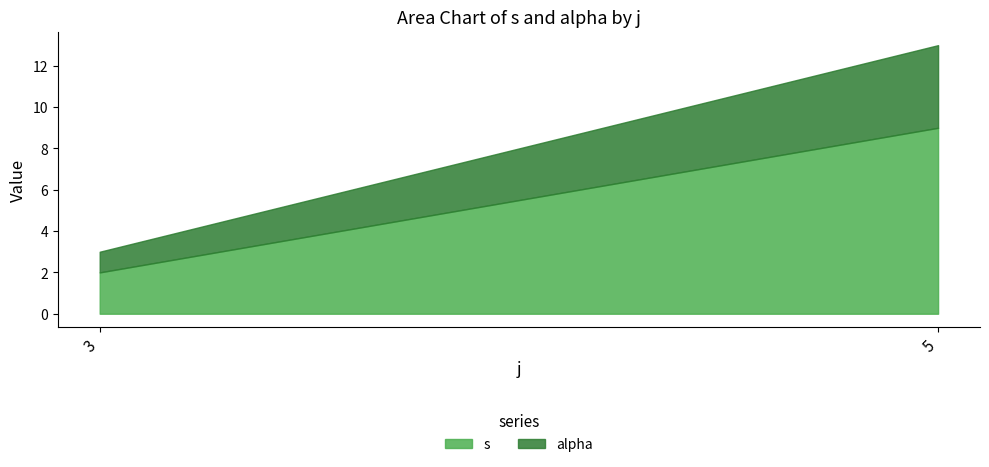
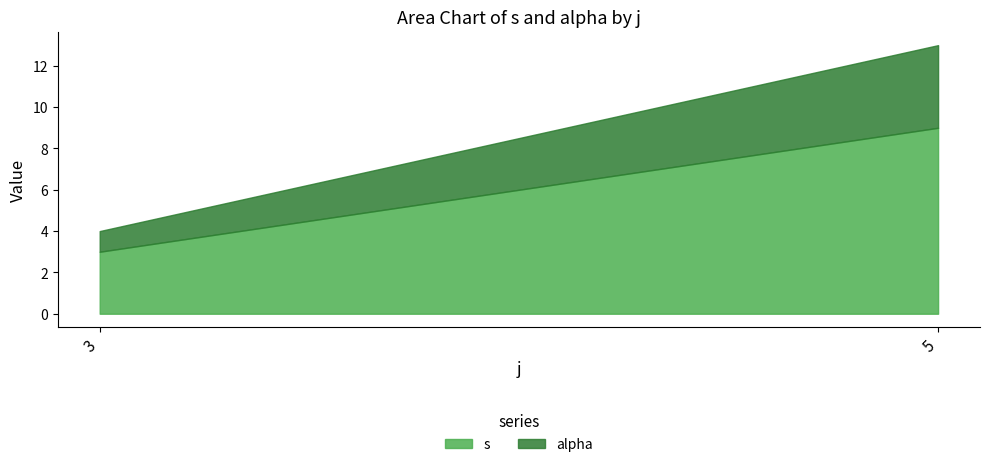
s, 3: 2 -> 3
